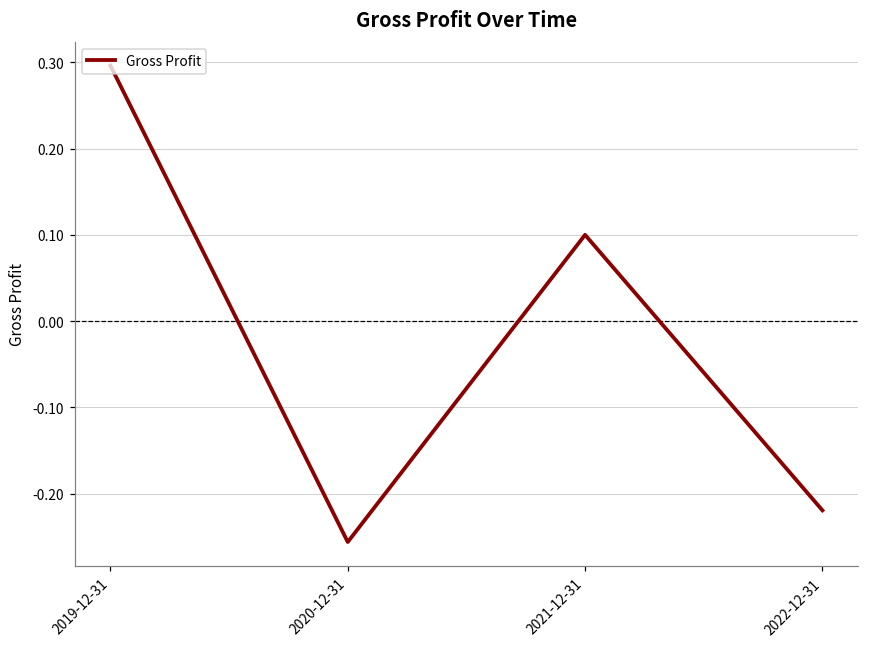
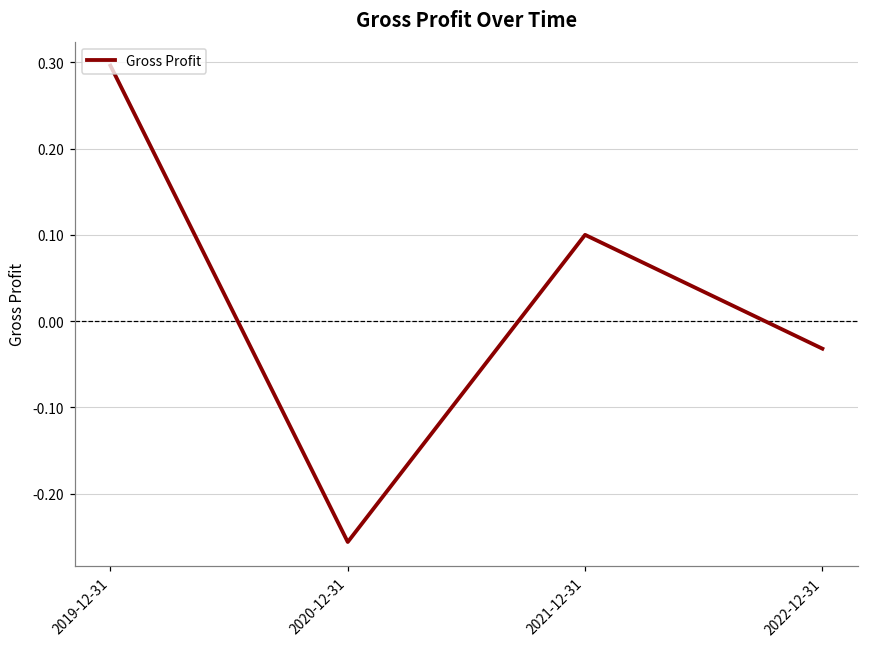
2022-12-31: -0.22 -> -0.03
